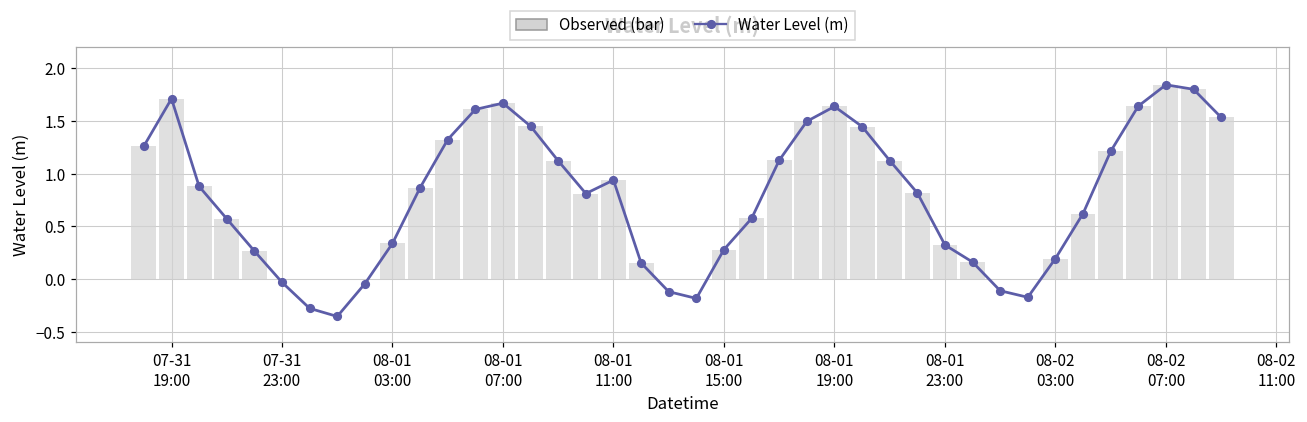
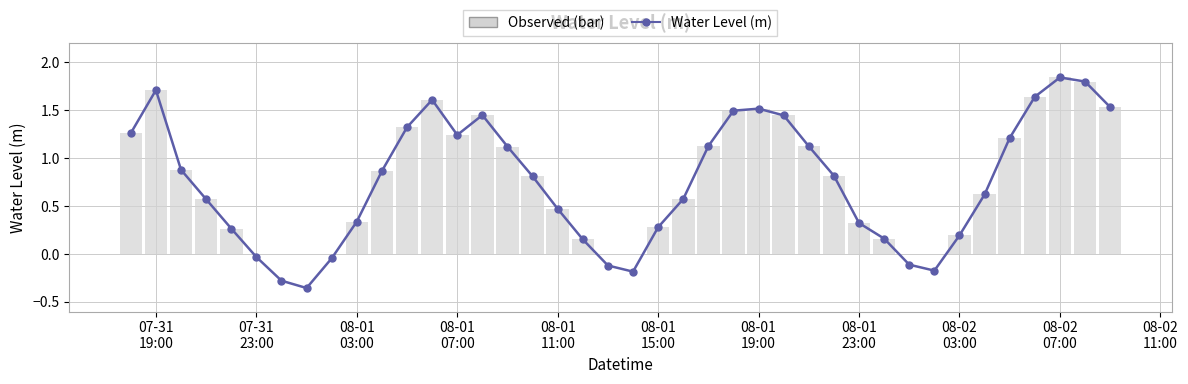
Water Level (m), 08-01 07:00: 1.7 -> 1.2
Water Level (m), 08-01 11:00: 0.9 -> 0.5
Water Level (m), 08-01 19:00: 1.6 -> 1.5
